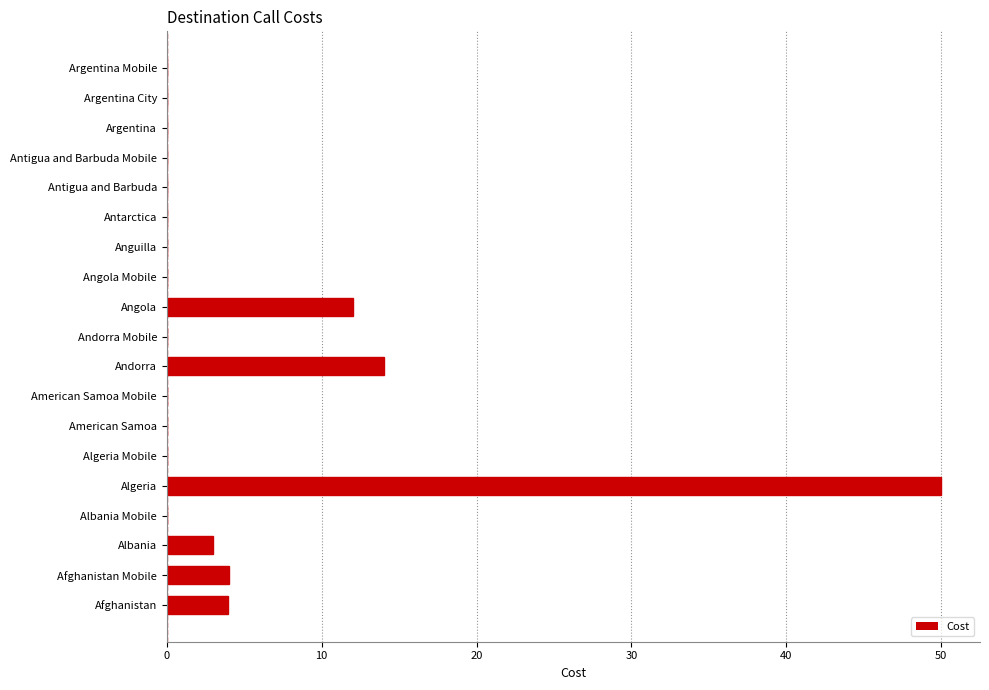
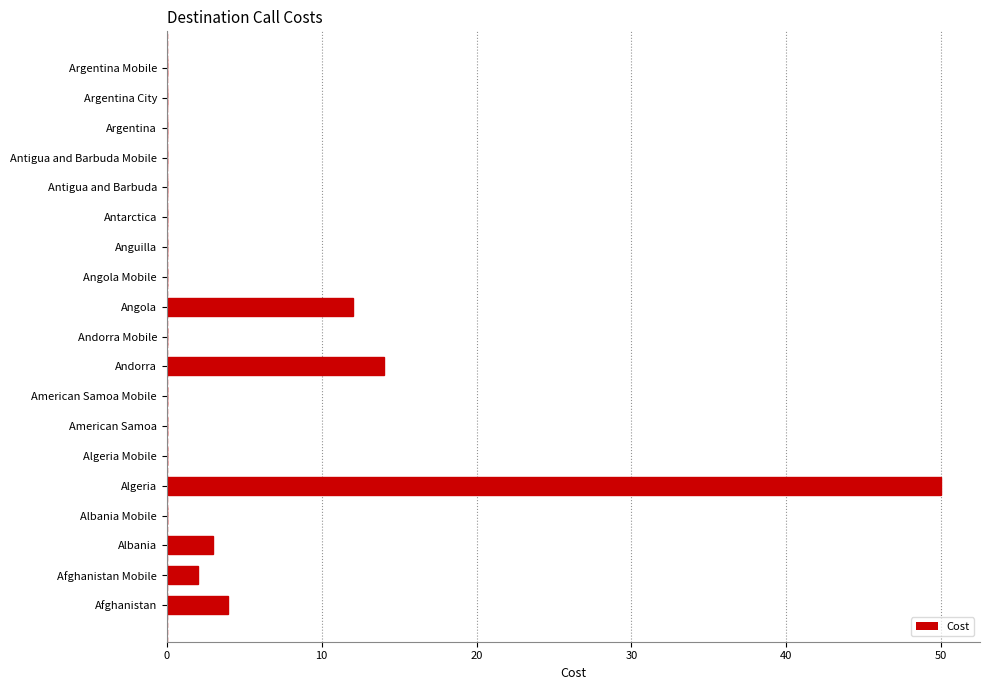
Afghanistan Mobile: 4 -> 2
